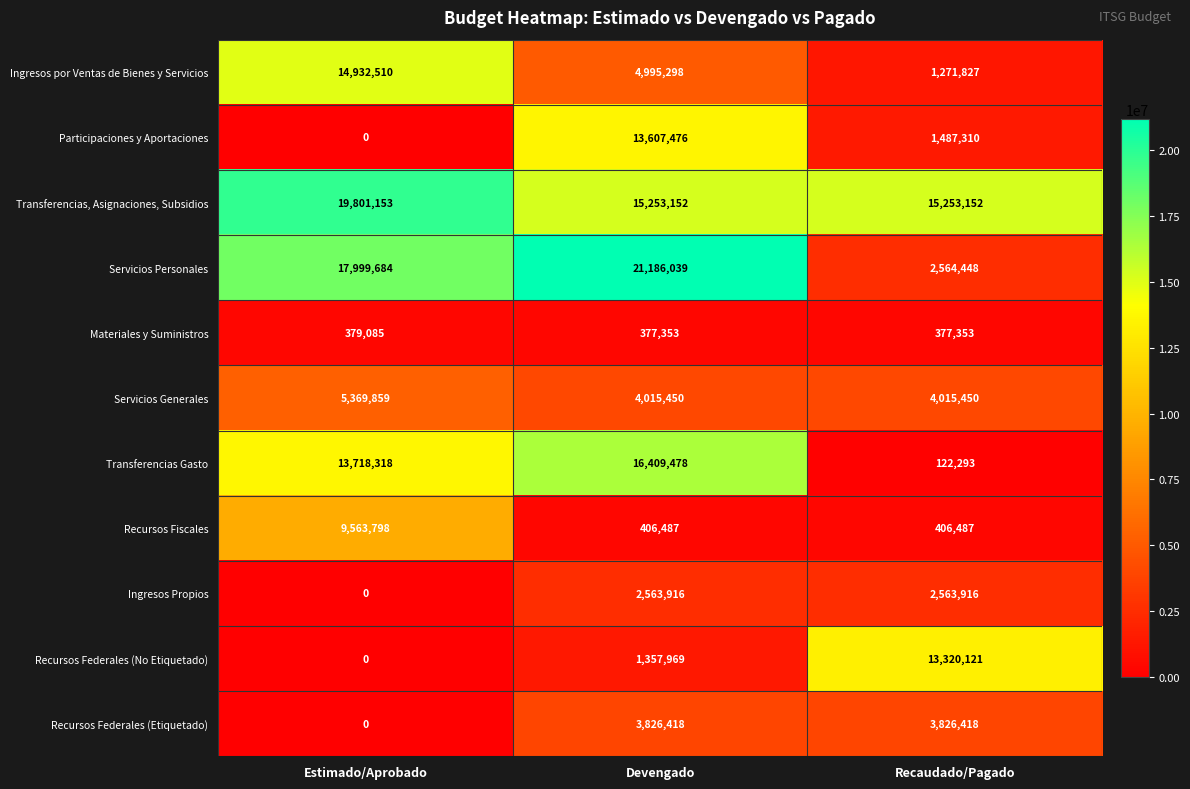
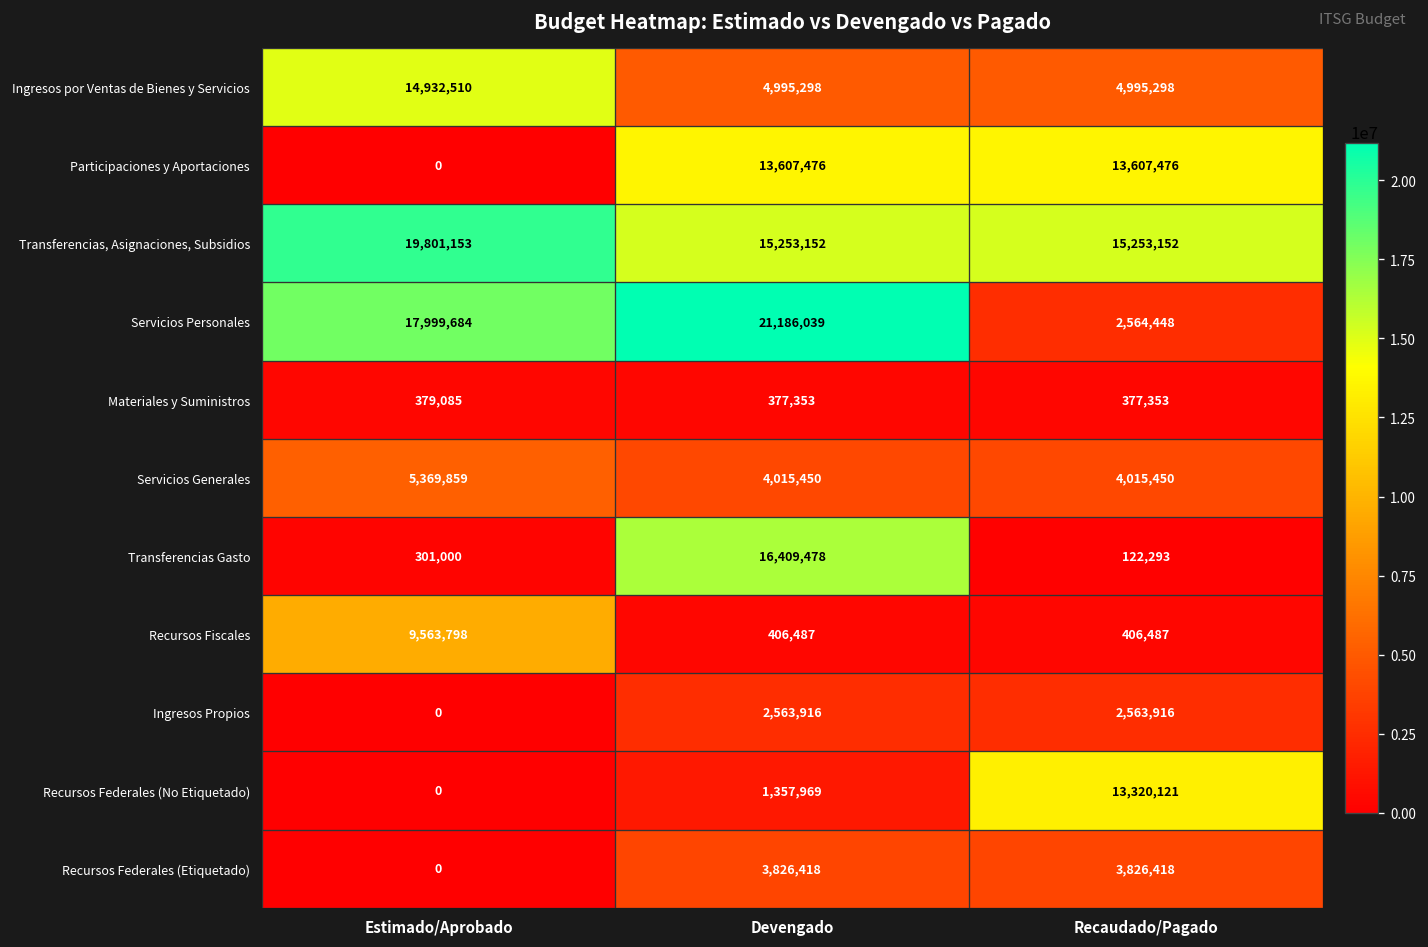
Ingresos por Ventas de Bienes y Servicios, Recaudado/Pagado: 1,271,827 -> 4,995,298
Participaciones y Aportaciones, Recaudado/Pagado: 1,487,310 -> 13,607,476
Transferencias Gasto, Estimado/Aprobado: 13,718,318 -> 301,000
